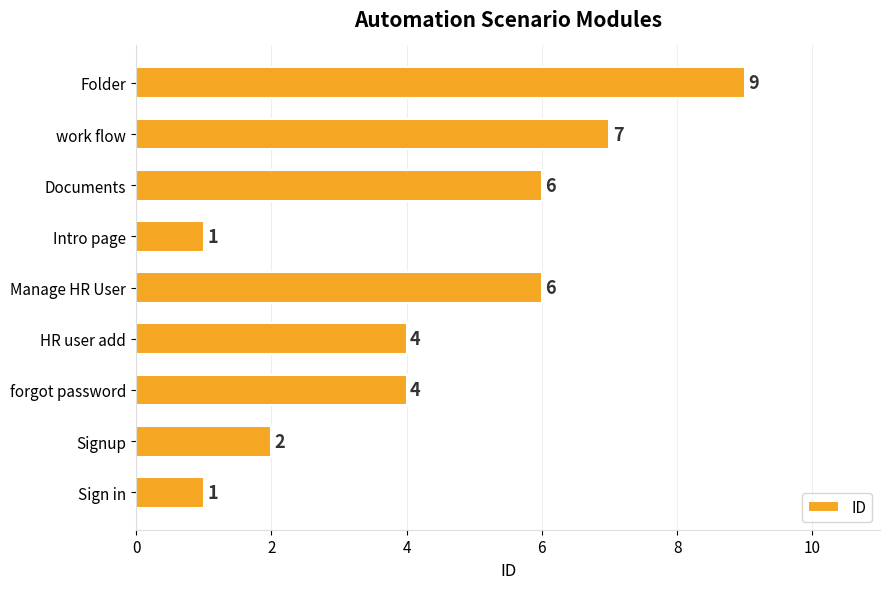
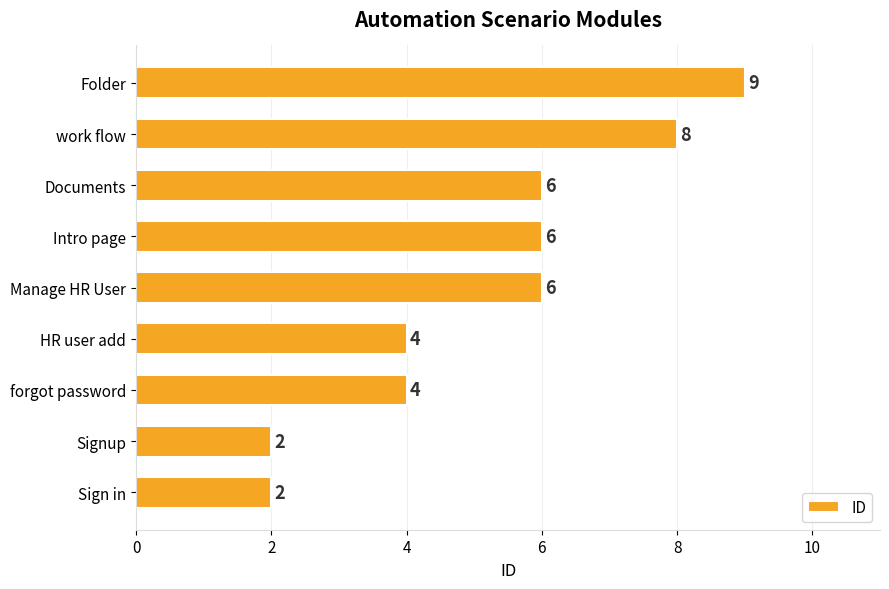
work flow: 7 -> 8
Intro page: 1 -> 6
Sign in: 1 -> 2
